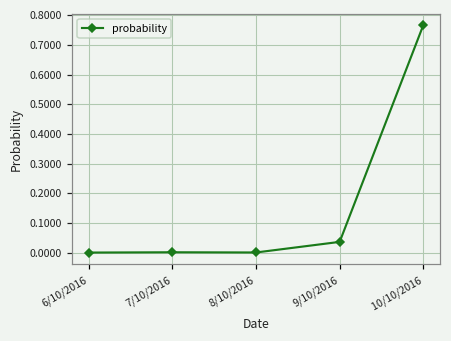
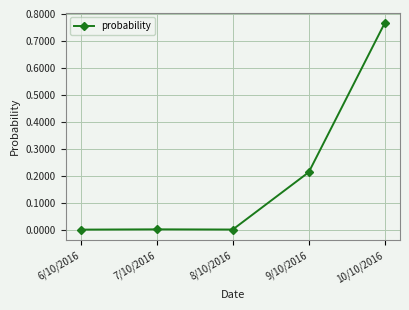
9/10/2016: 0.04 -> 0.21
